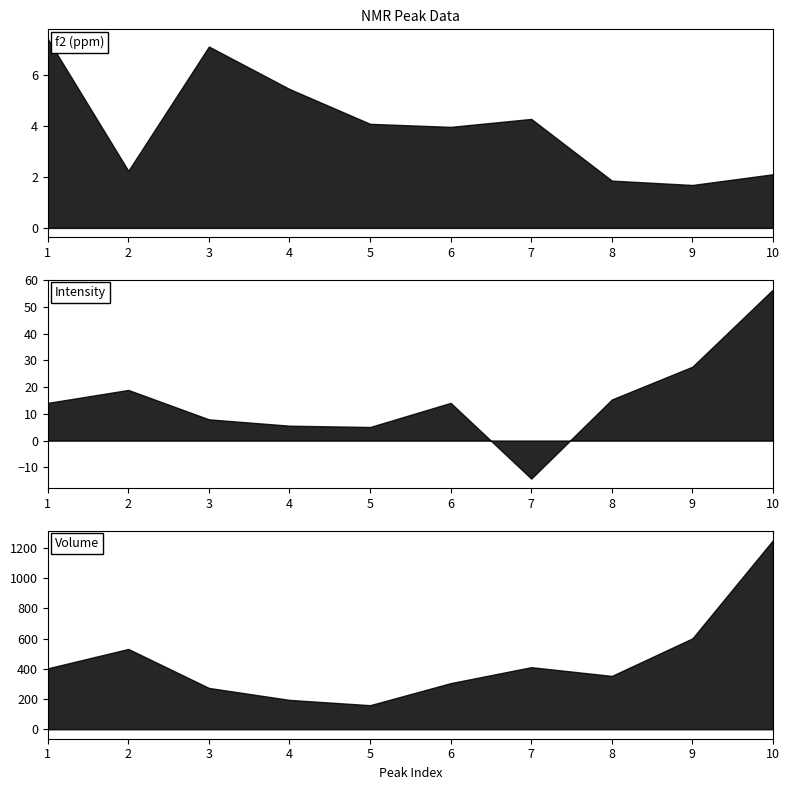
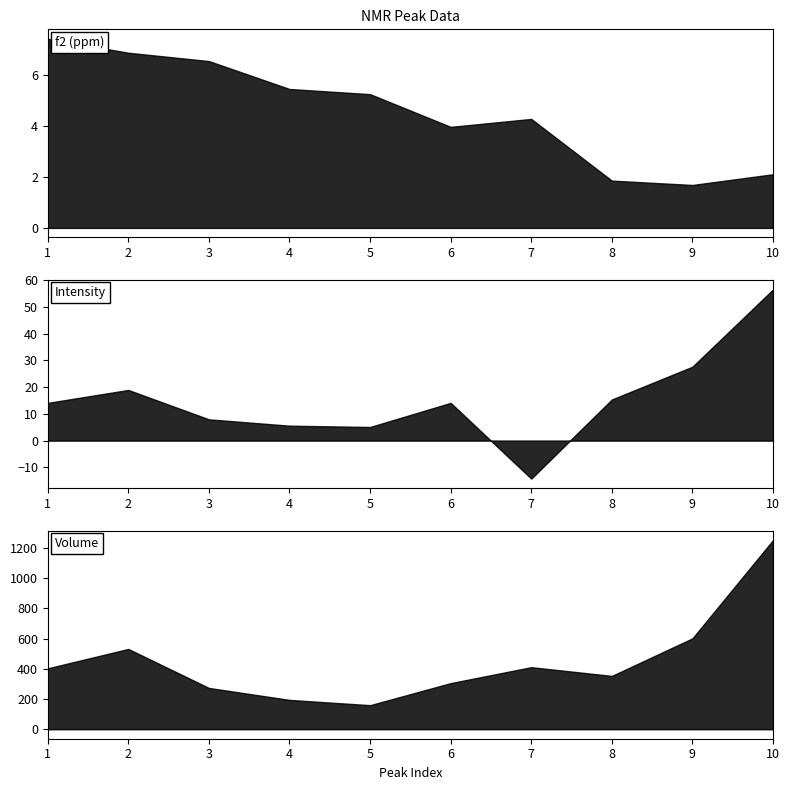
NMR Peak Data, 2: 2.2 -> 6.9
NMR Peak Data, 3: 7.1 -> 6.5
NMR Peak Data, 5: 4.1 -> 5.2
